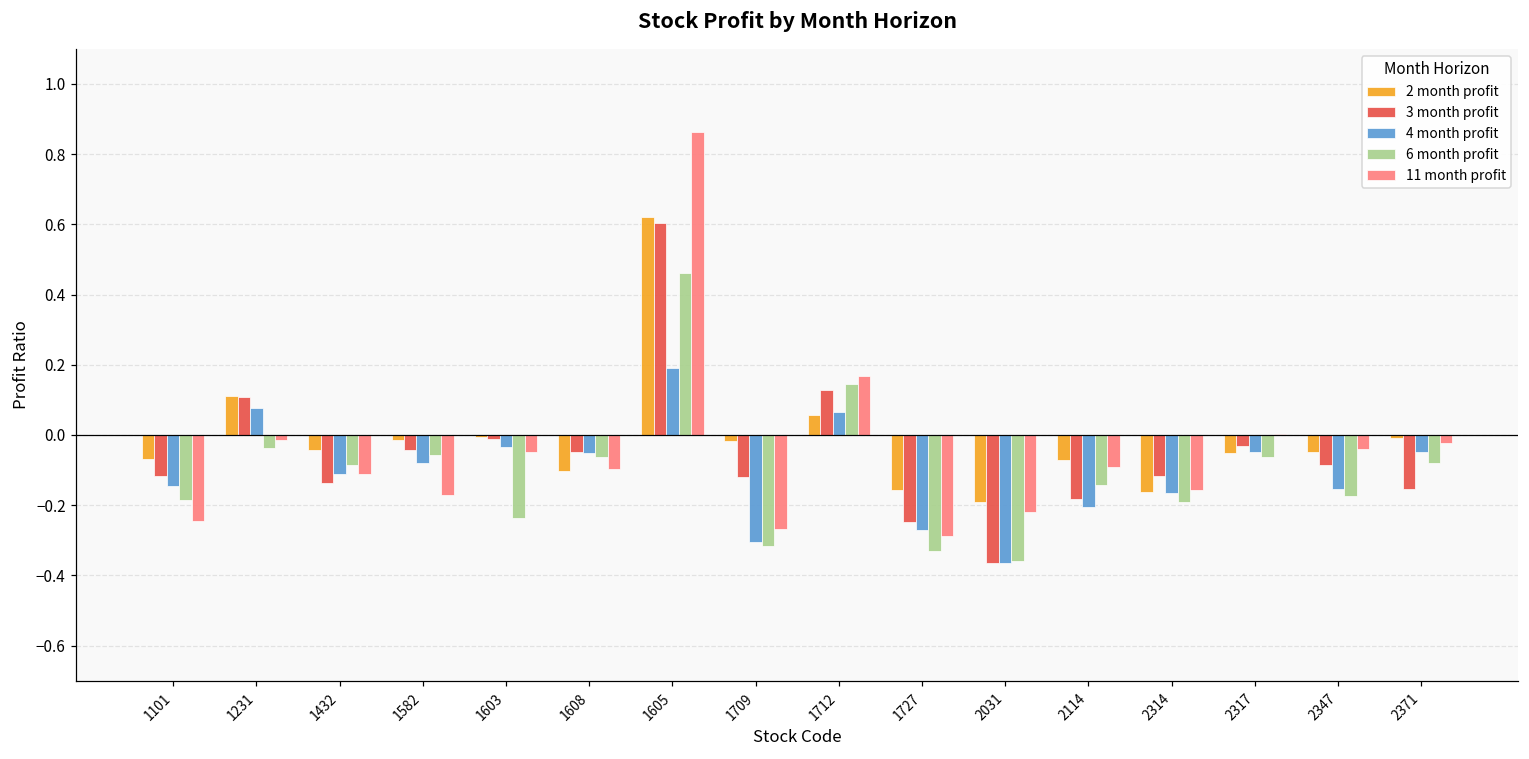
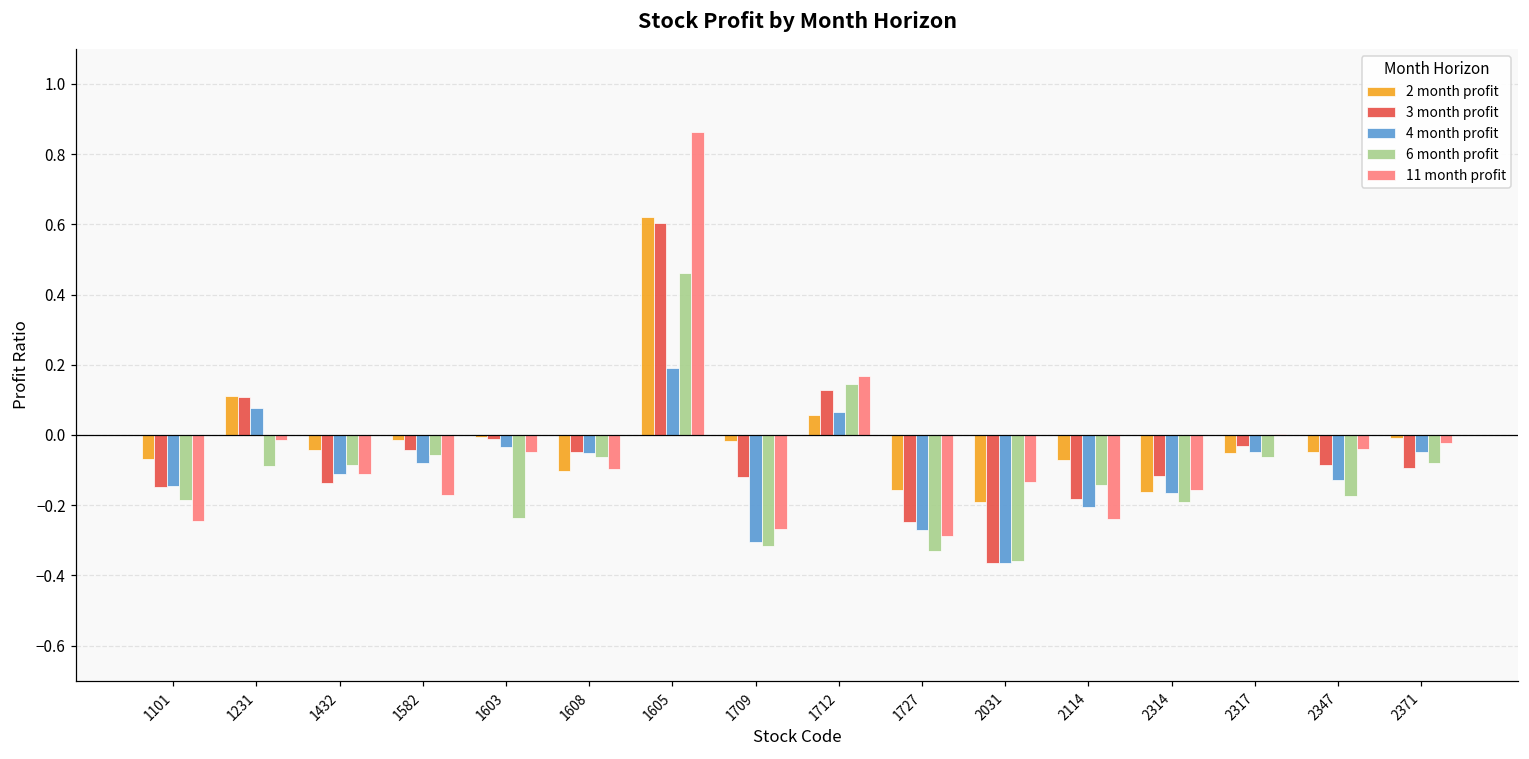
3 month profit, 1101: -0.12 -> -0.15
6 month profit, 1231: -0.04 -> -0.09
11 month profit, 2031: -0.22 -> -0.13
11 month profit, 2114: -0.09 -> -0.24
4 month profit, 2347: -0.16 -> -0.13
3 month profit, 2371: -0.16 -> -0.09
